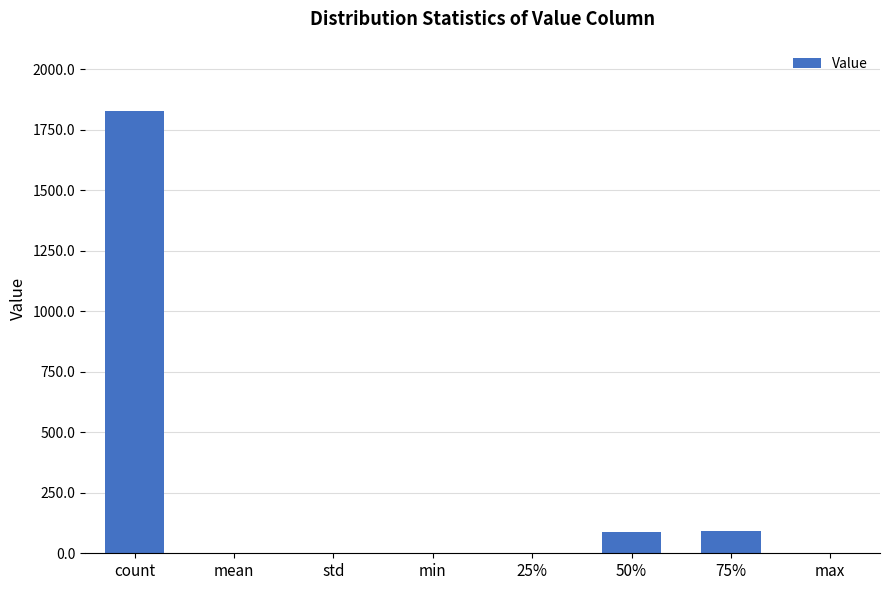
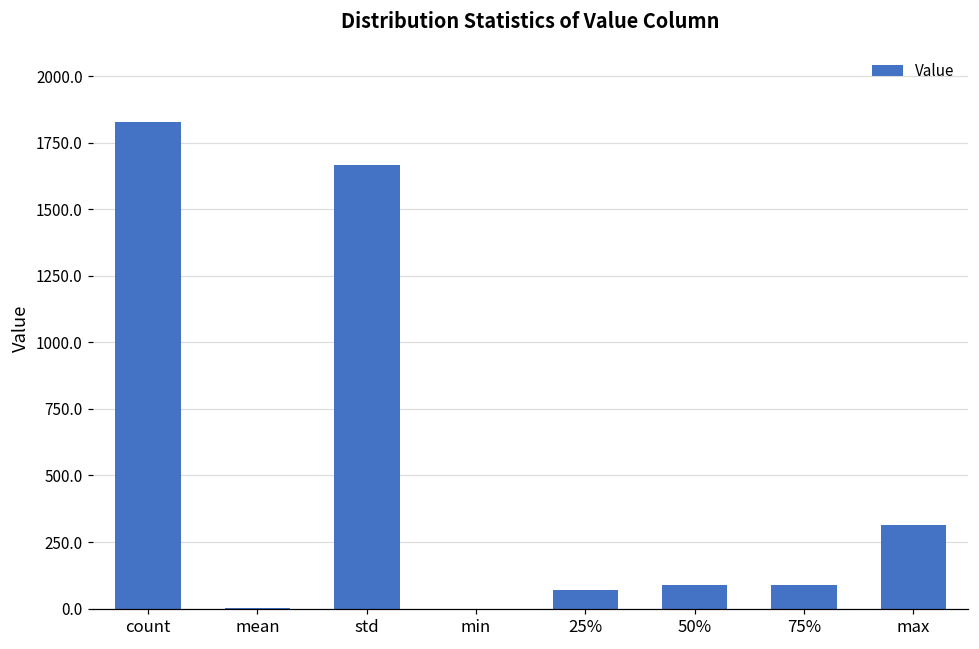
std: 0 -> 1670
25%: 0 -> 70
max: 0 -> 310
